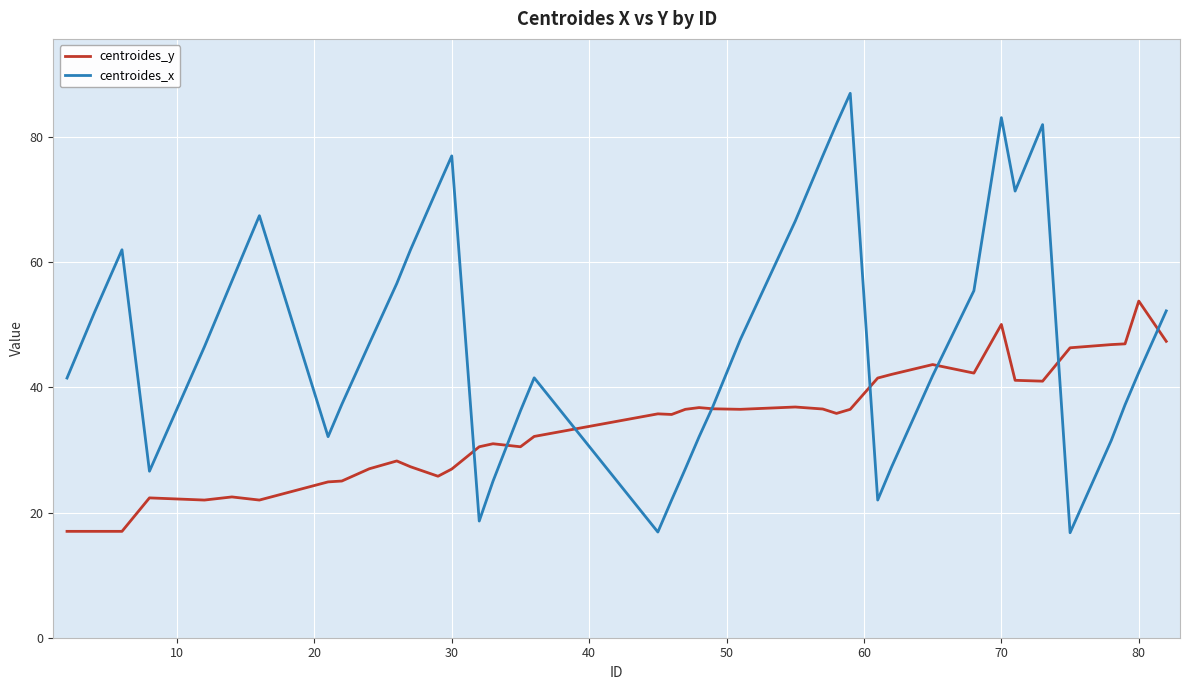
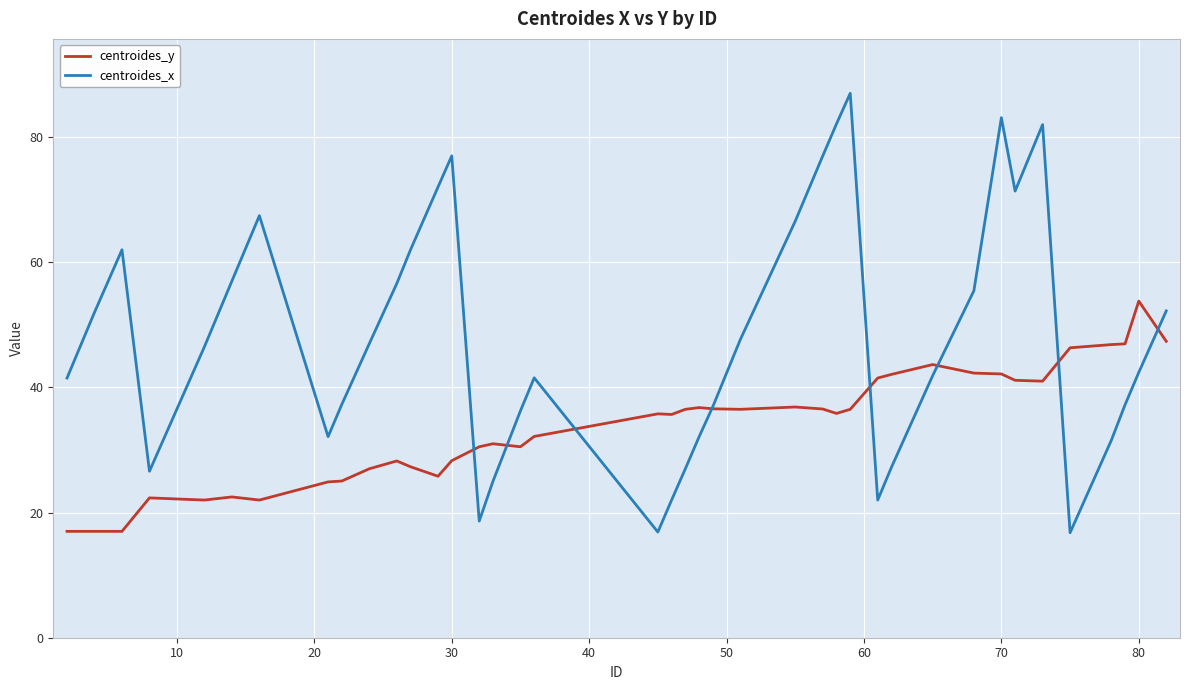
centroides_y, 30: 27 -> 28
centroides_y, 70: 50 -> 42
